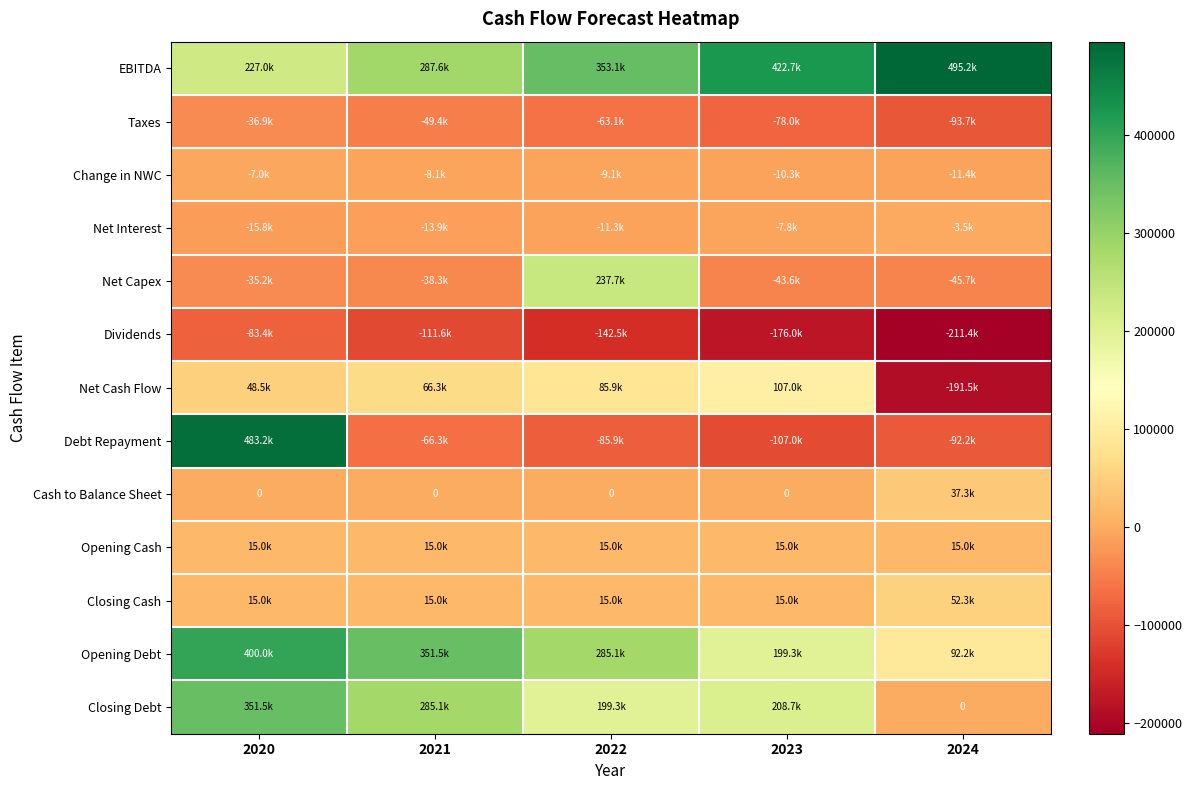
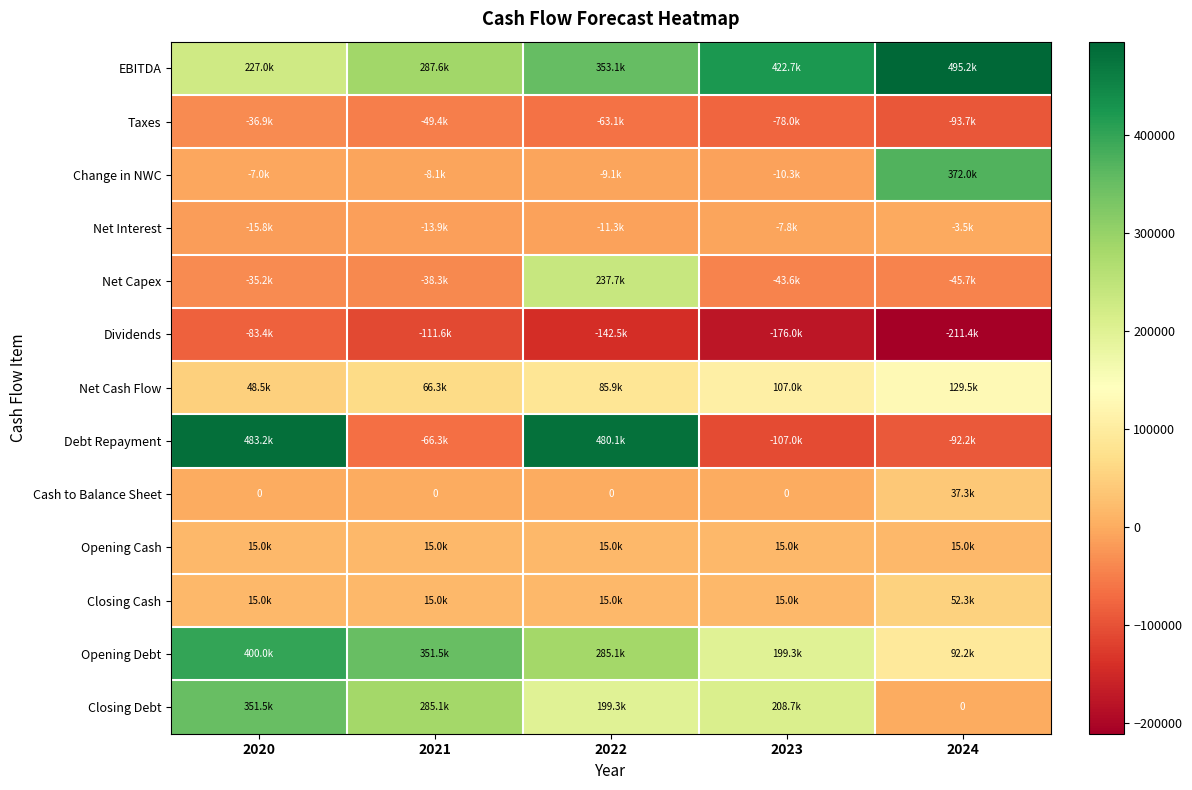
Change in NWC, 2024: -11.4k -> 372.0k
Net Cash Flow, 2024: -191.5k -> 129.5k
Debt Repayment, 2022: -85.9k -> 480.1k
